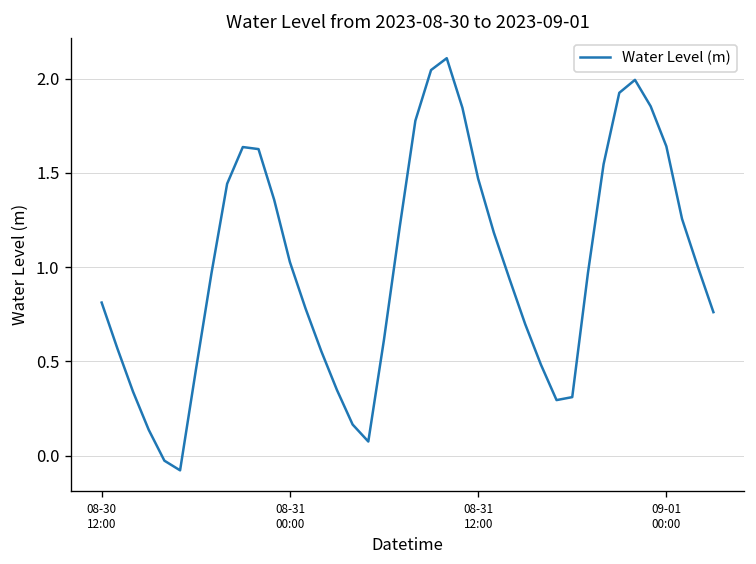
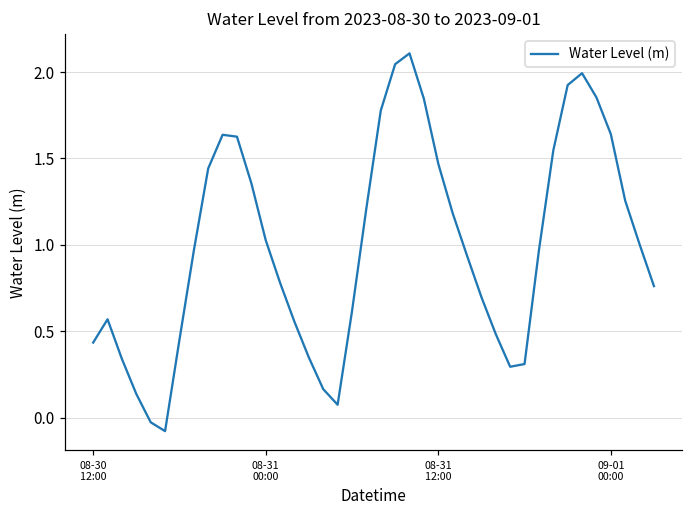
08-30 12:00: 0.81 -> 0.43
